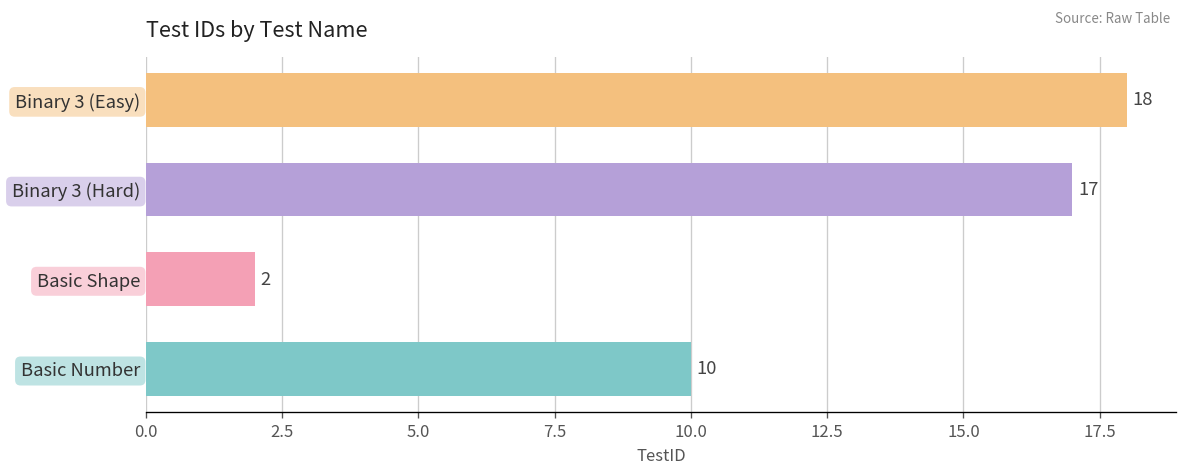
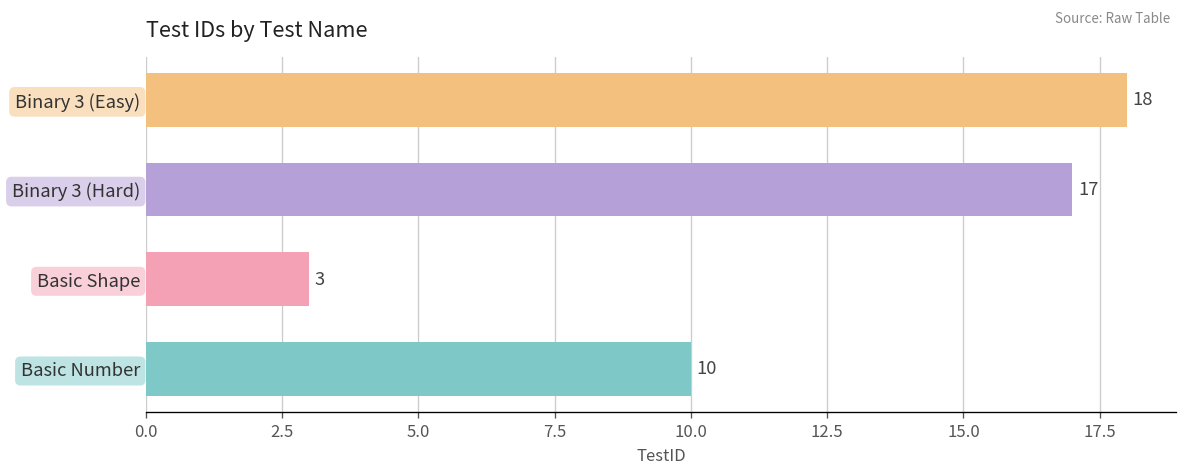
Basic Shape: 2 -> 3
